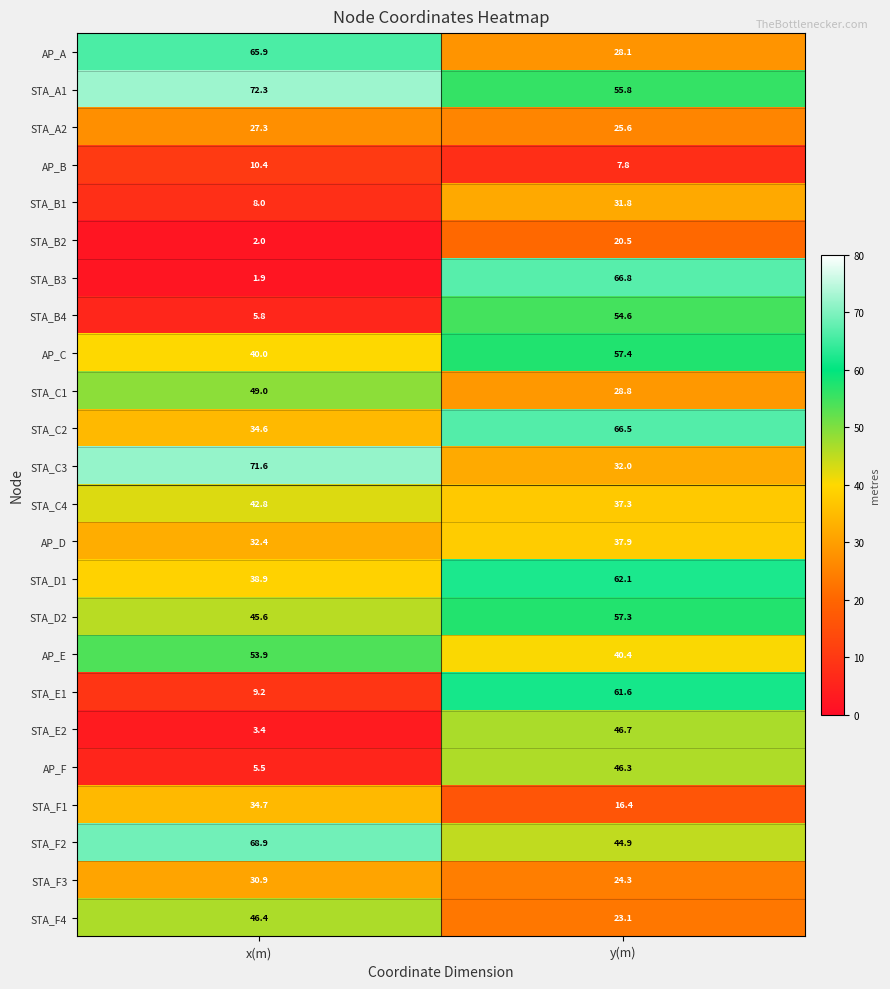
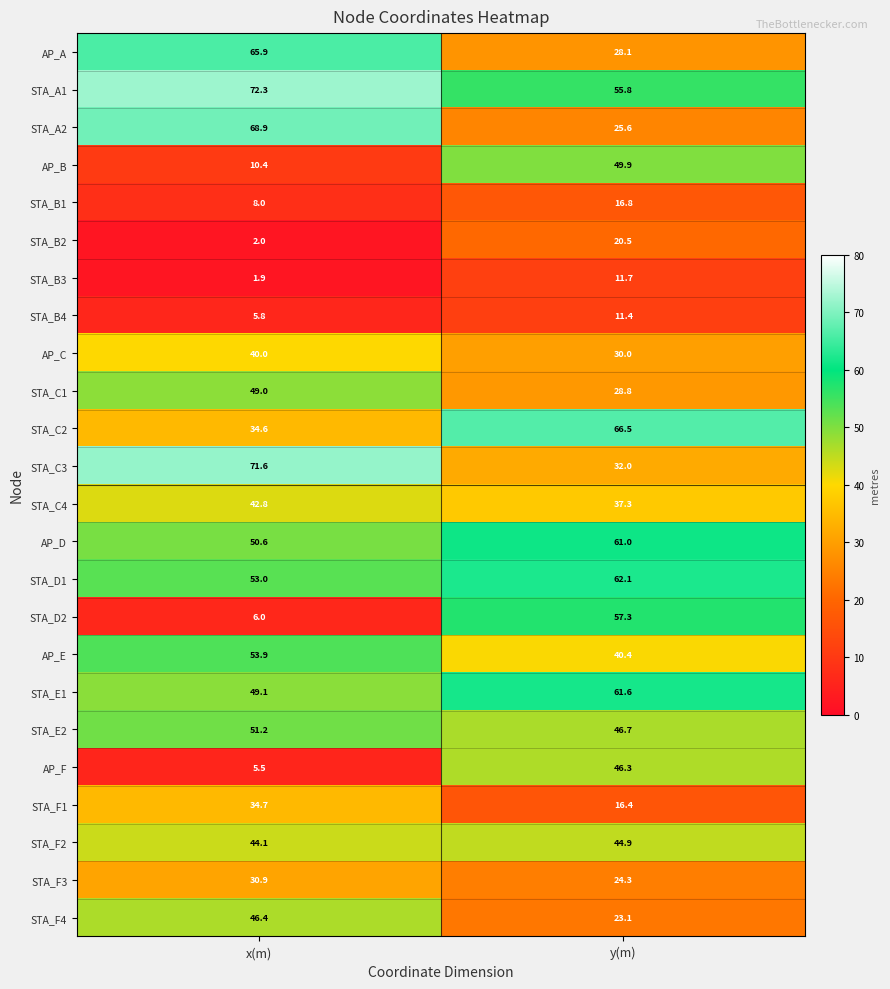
STA_A2, x(m): 27.3 -> 68.9
AP_B, y(m): 7.8 -> 49.9
STA_B1, y(m): 31.8 -> 16.8
STA_B3, y(m): 66.8 -> 11.7
STA_B4, y(m): 54.6 -> 11.4
AP_C, y(m): 57.4 -> 30.0
AP_D, x(m): 32.4 -> 50.6
AP_D, y(m): 37.9 -> 61.0
STA_D1, x(m): 38.9 -> 53.0
STA_D2, x(m): 45.6 -> 6.0
STA_E1, x(m): 9.2 -> 49.1
STA_E2, x(m): 3.4 -> 51.2
STA_F2, x(m): 68.9 -> 44.1
